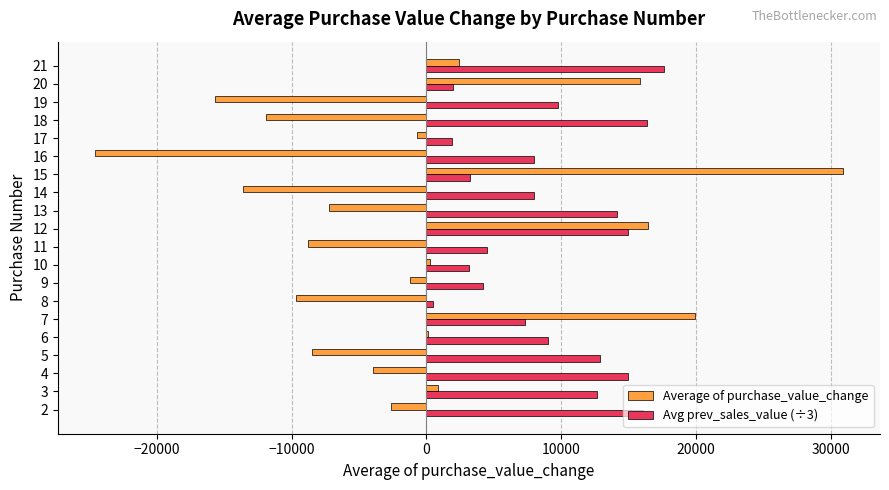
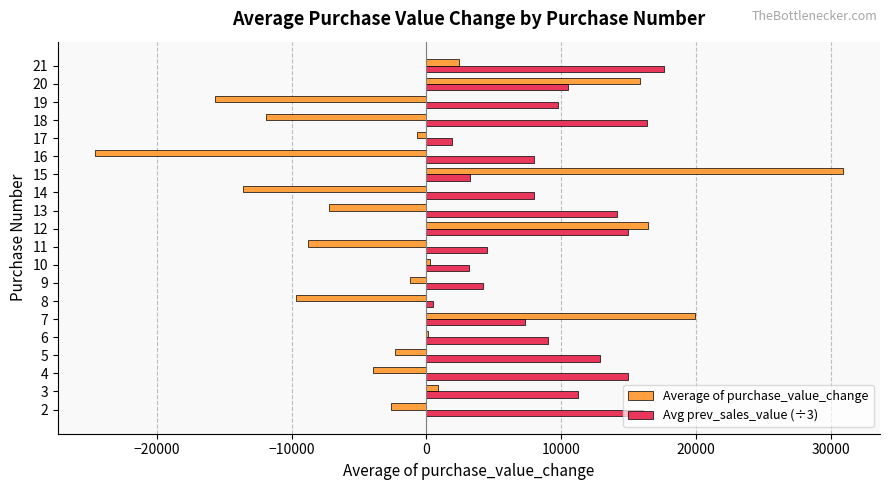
Avg prev_sales_value (÷3), 20: 2000 -> 10500
Average of purchase_value_change, 5: -8500 -> -2400
Avg prev_sales_value (÷3), 3: 12700 -> 11300
